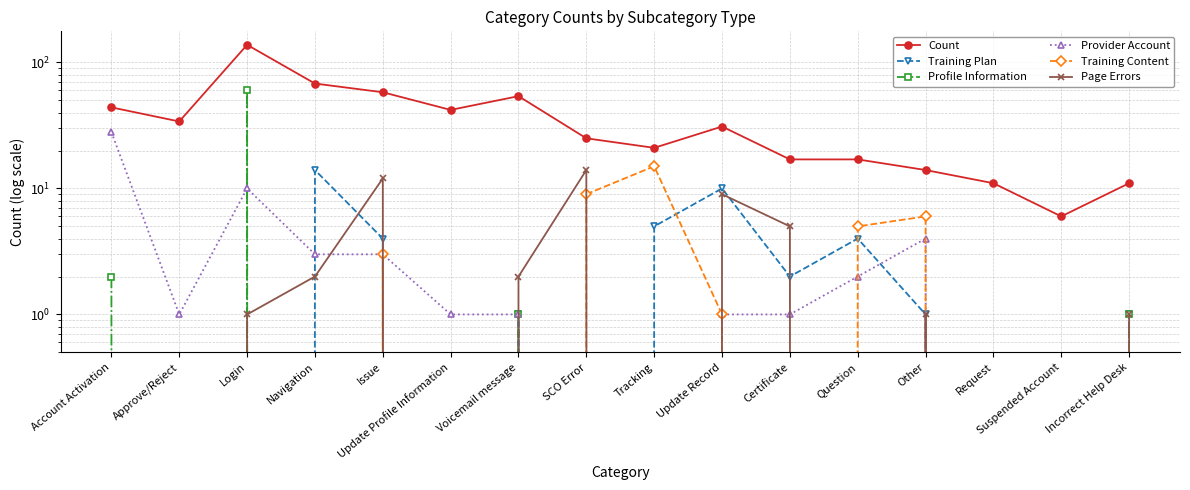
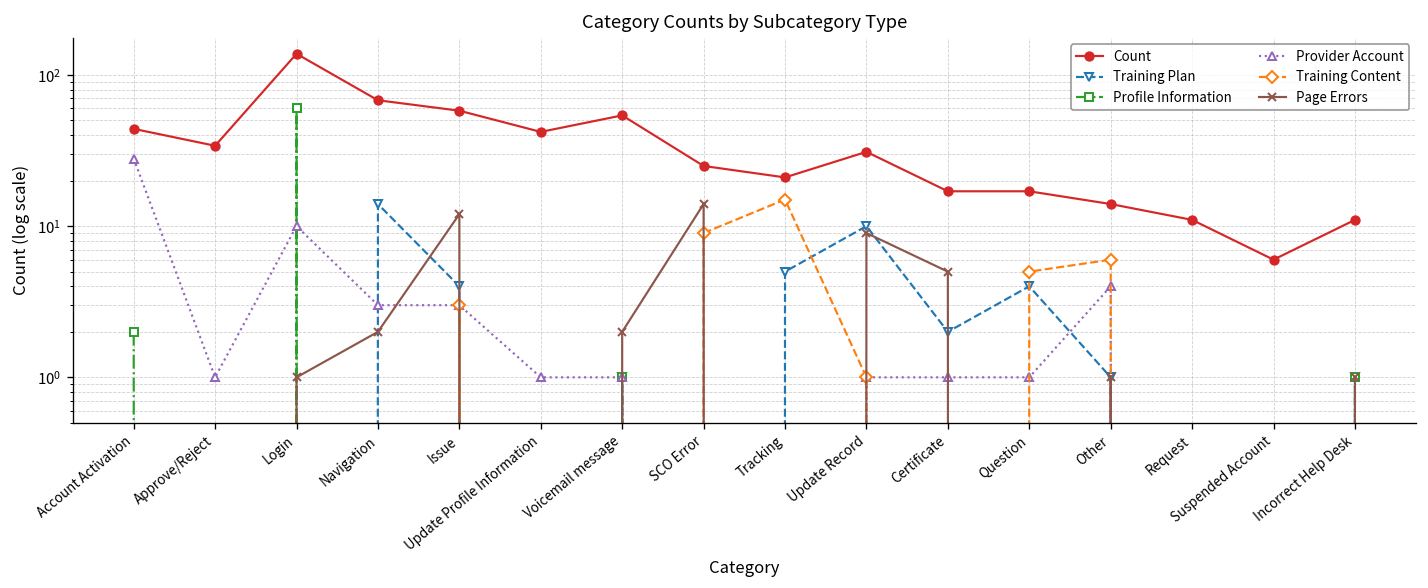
Provider Account, Question: 2 -> 1
